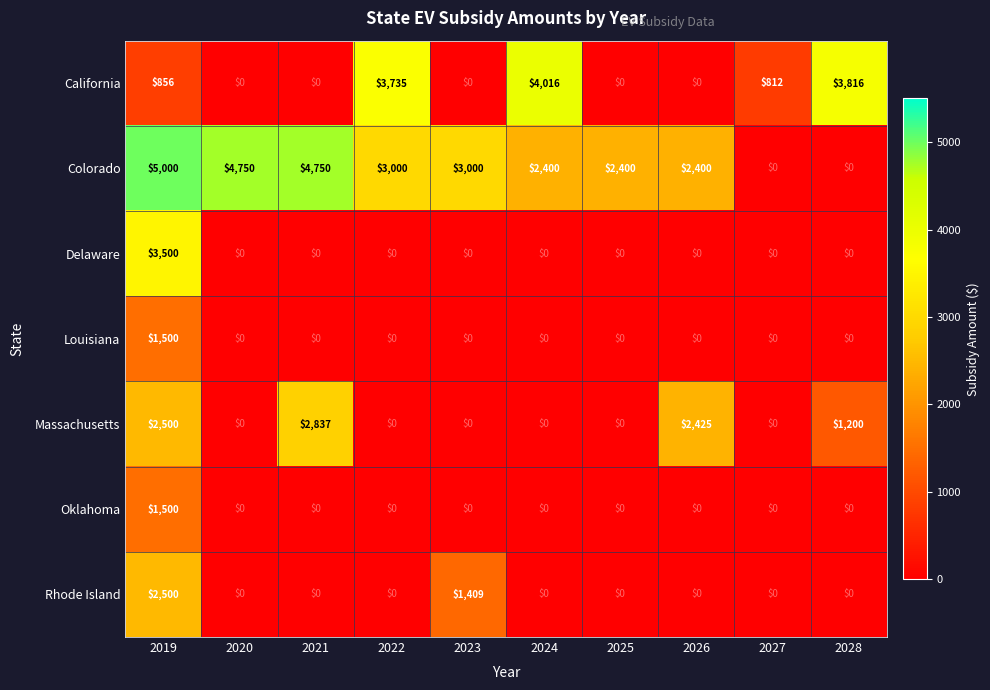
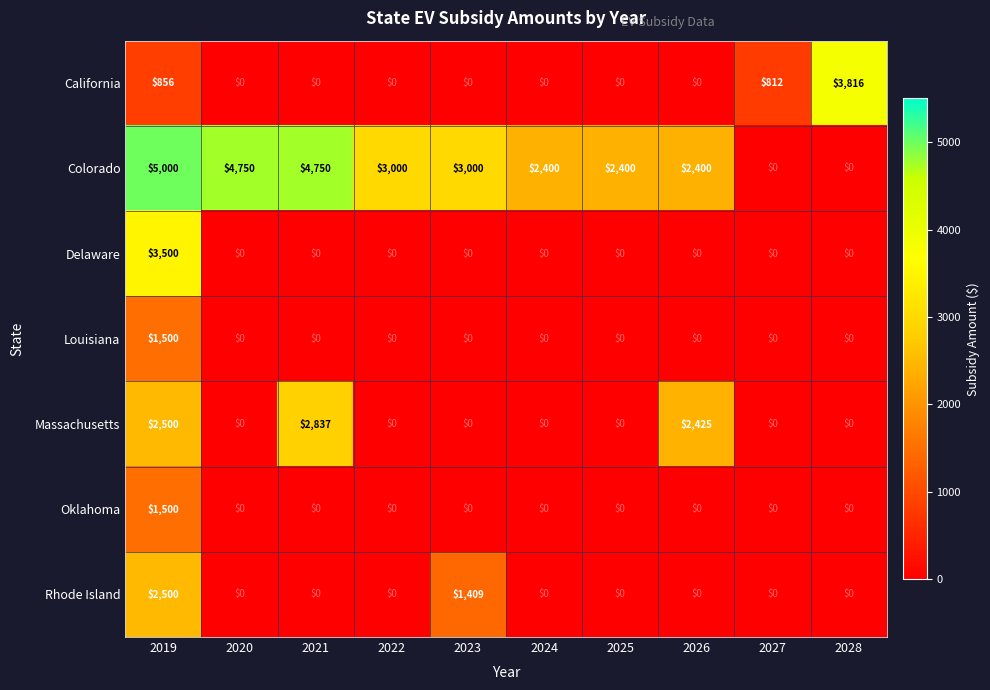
California, 2022: $3,735 -> $0
California, 2024: $4,016 -> $0
Massachusetts, 2028: $1,200 -> $0
